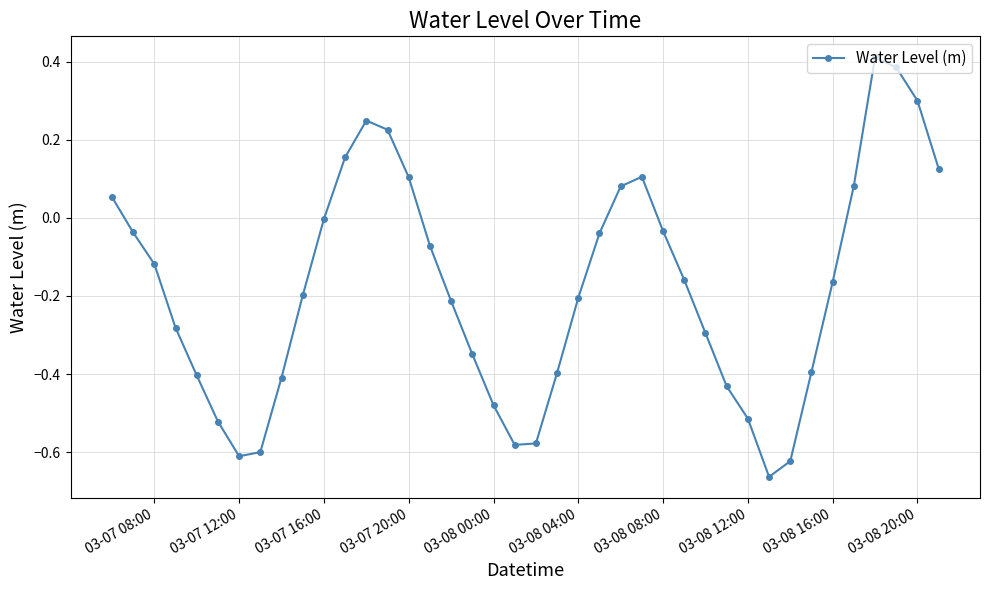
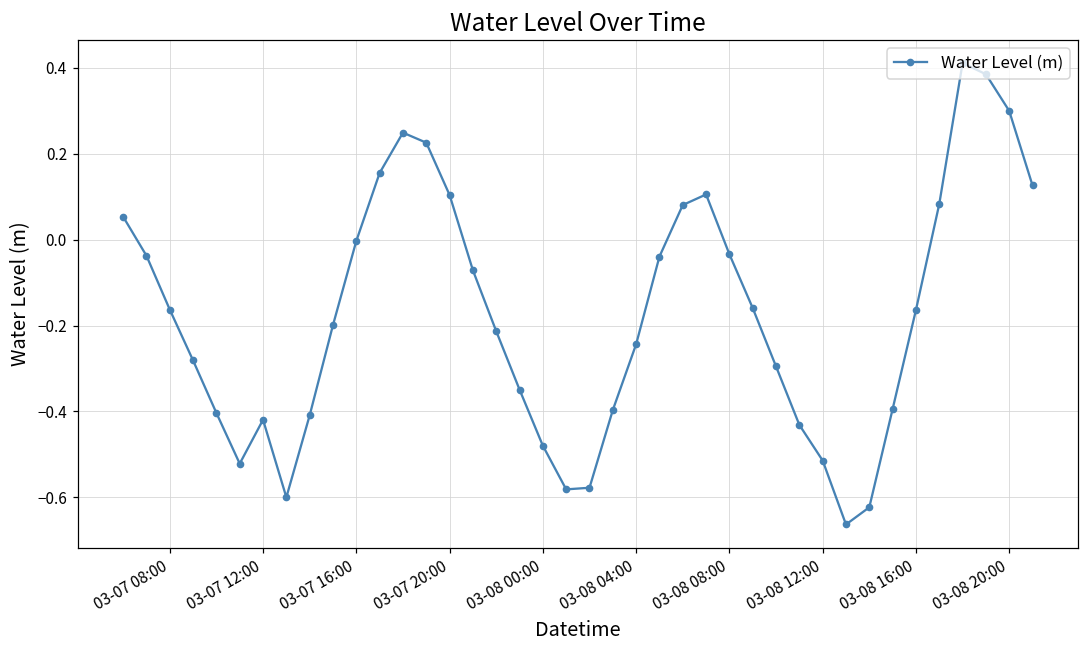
03-07 08:00: -0.12 -> -0.16
03-07 12:00: -0.61 -> -0.42
03-08 04:00: -0.20 -> -0.24
